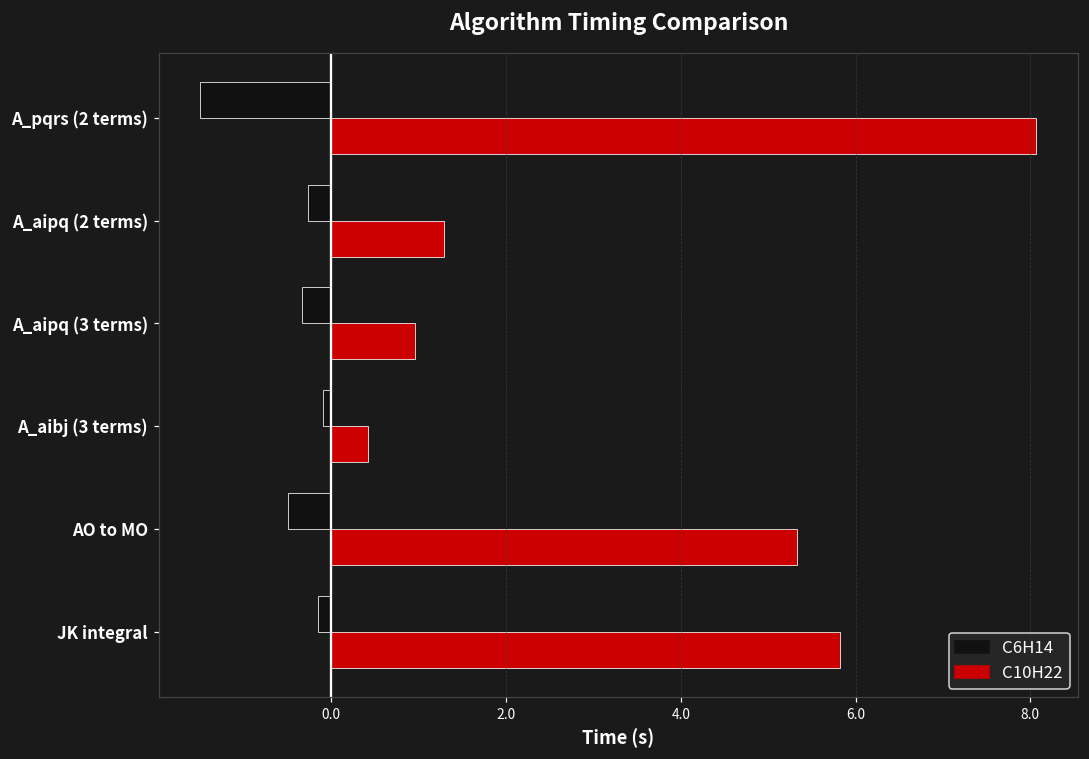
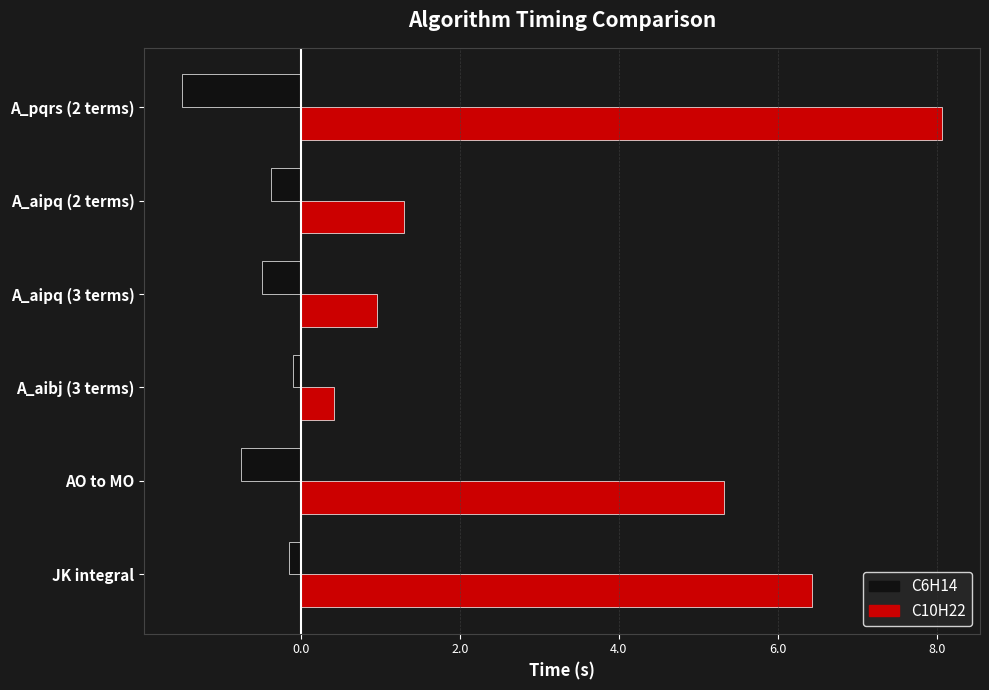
C6H14, A_aipq (2 terms): -0.3 -> -0.4
C6H14, A_aipq (3 terms): -0.3 -> -0.5
C6H14, AO to MO: -0.5 -> -0.8
C10H22, JK integral: 5.8 -> 6.4
